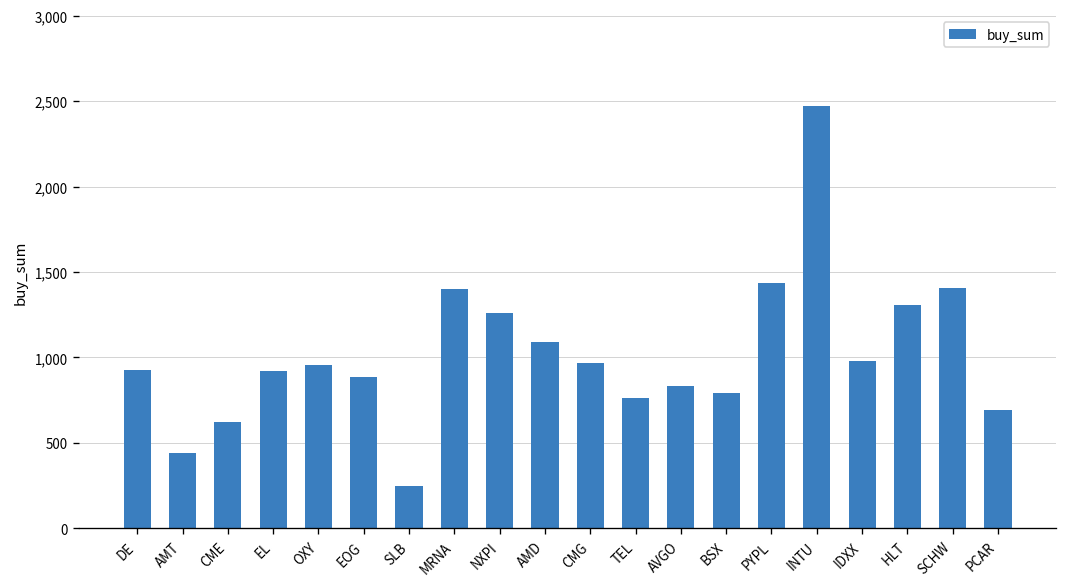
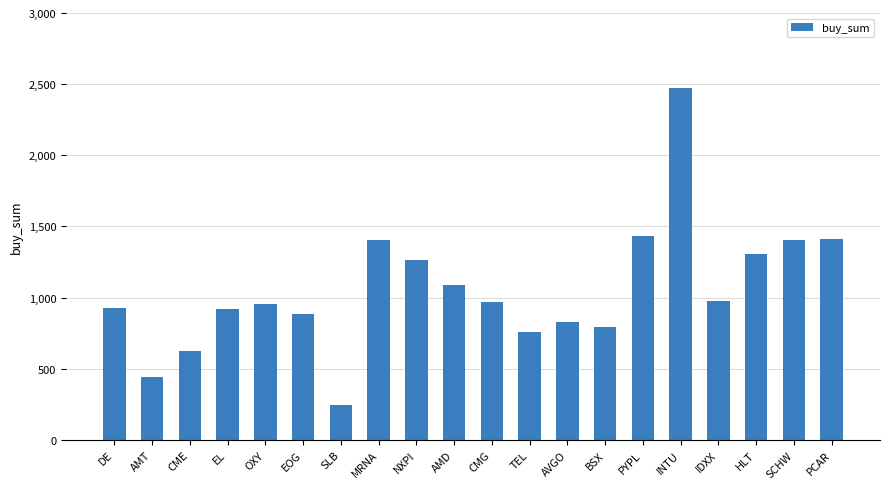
PCAR: 690 -> 1,410
